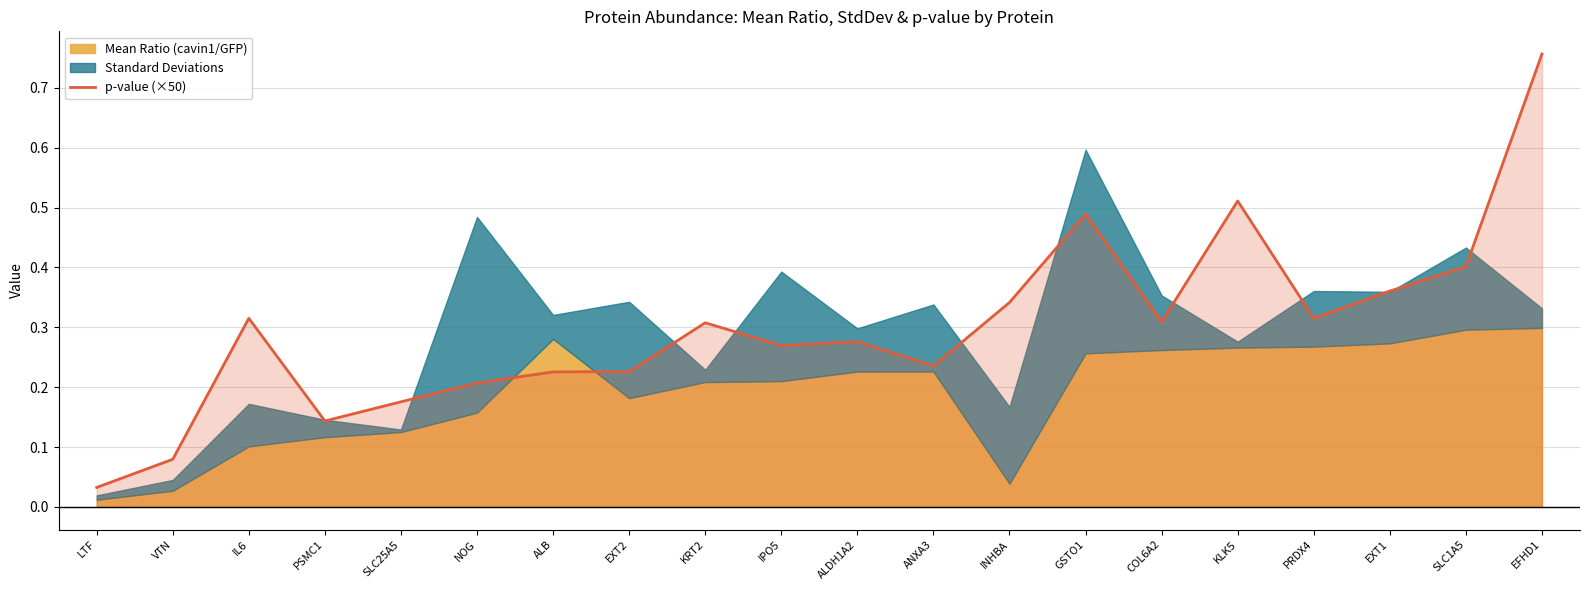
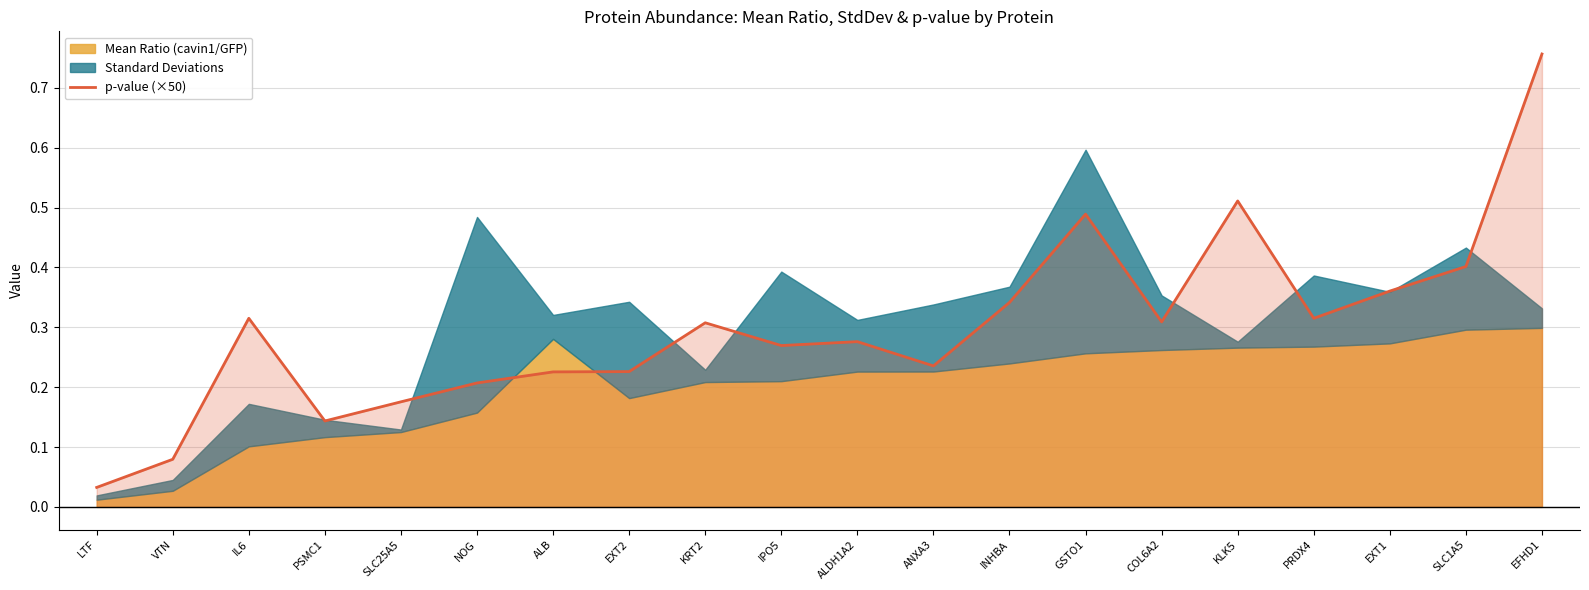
Standard Deviations, ALDH1A2: 0.07 -> 0.09
Mean Ratio (cavin1/GFP), INHBA: 0.04 -> 0.24
Standard Deviations, PRDX4: 0.09 -> 0.12
